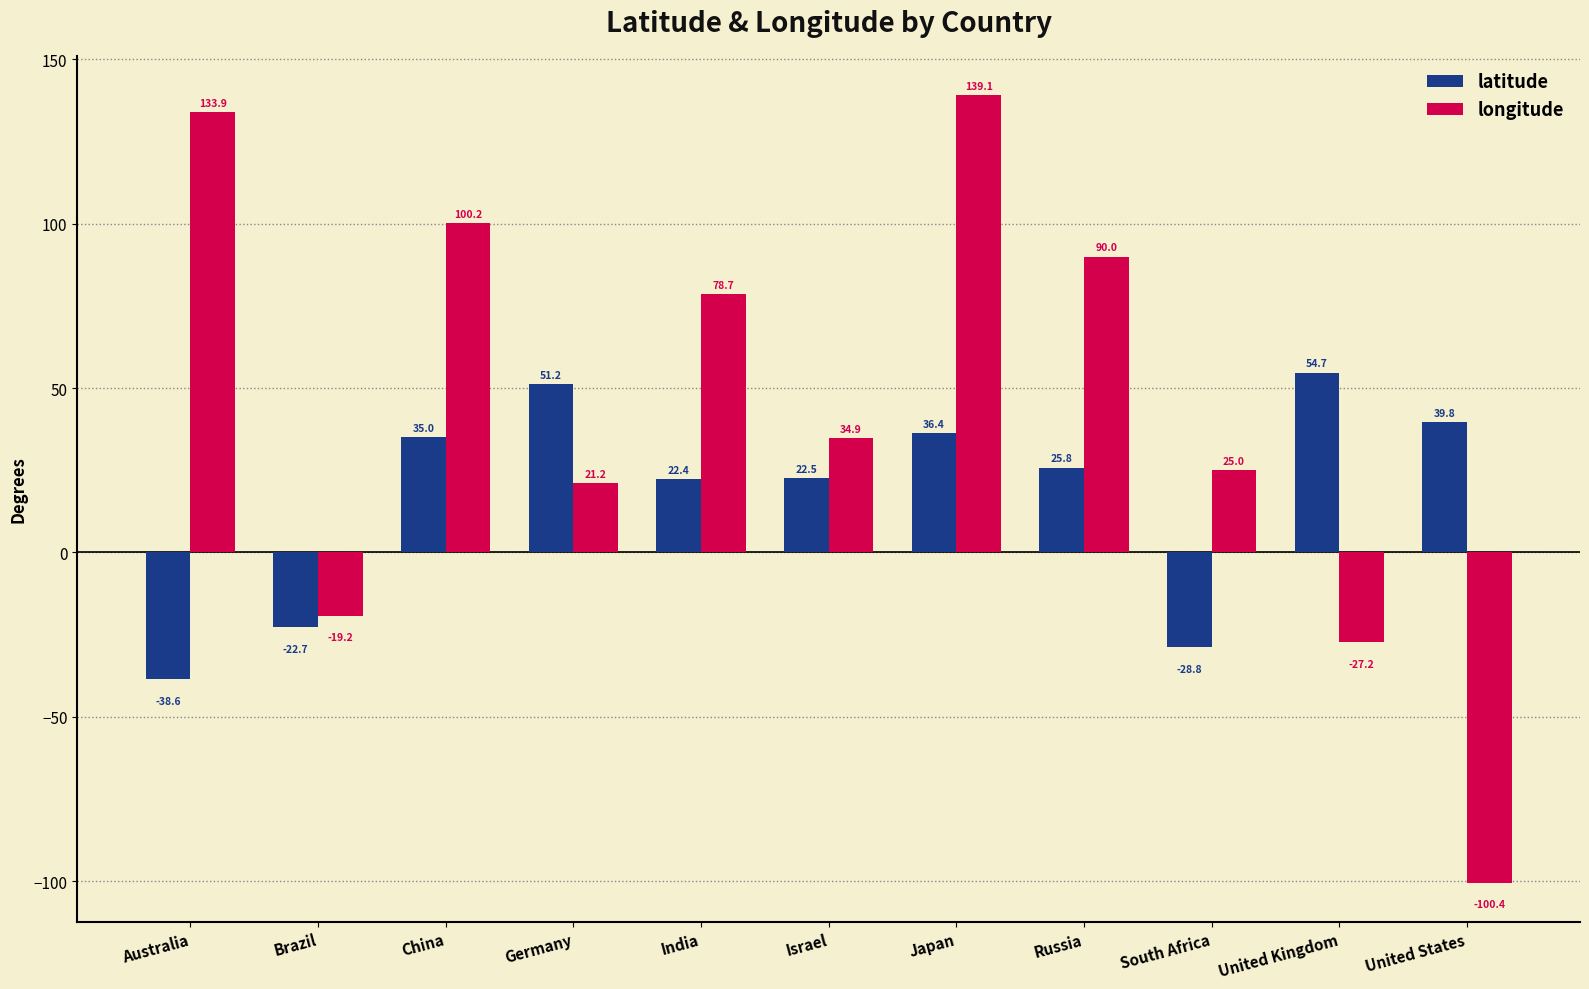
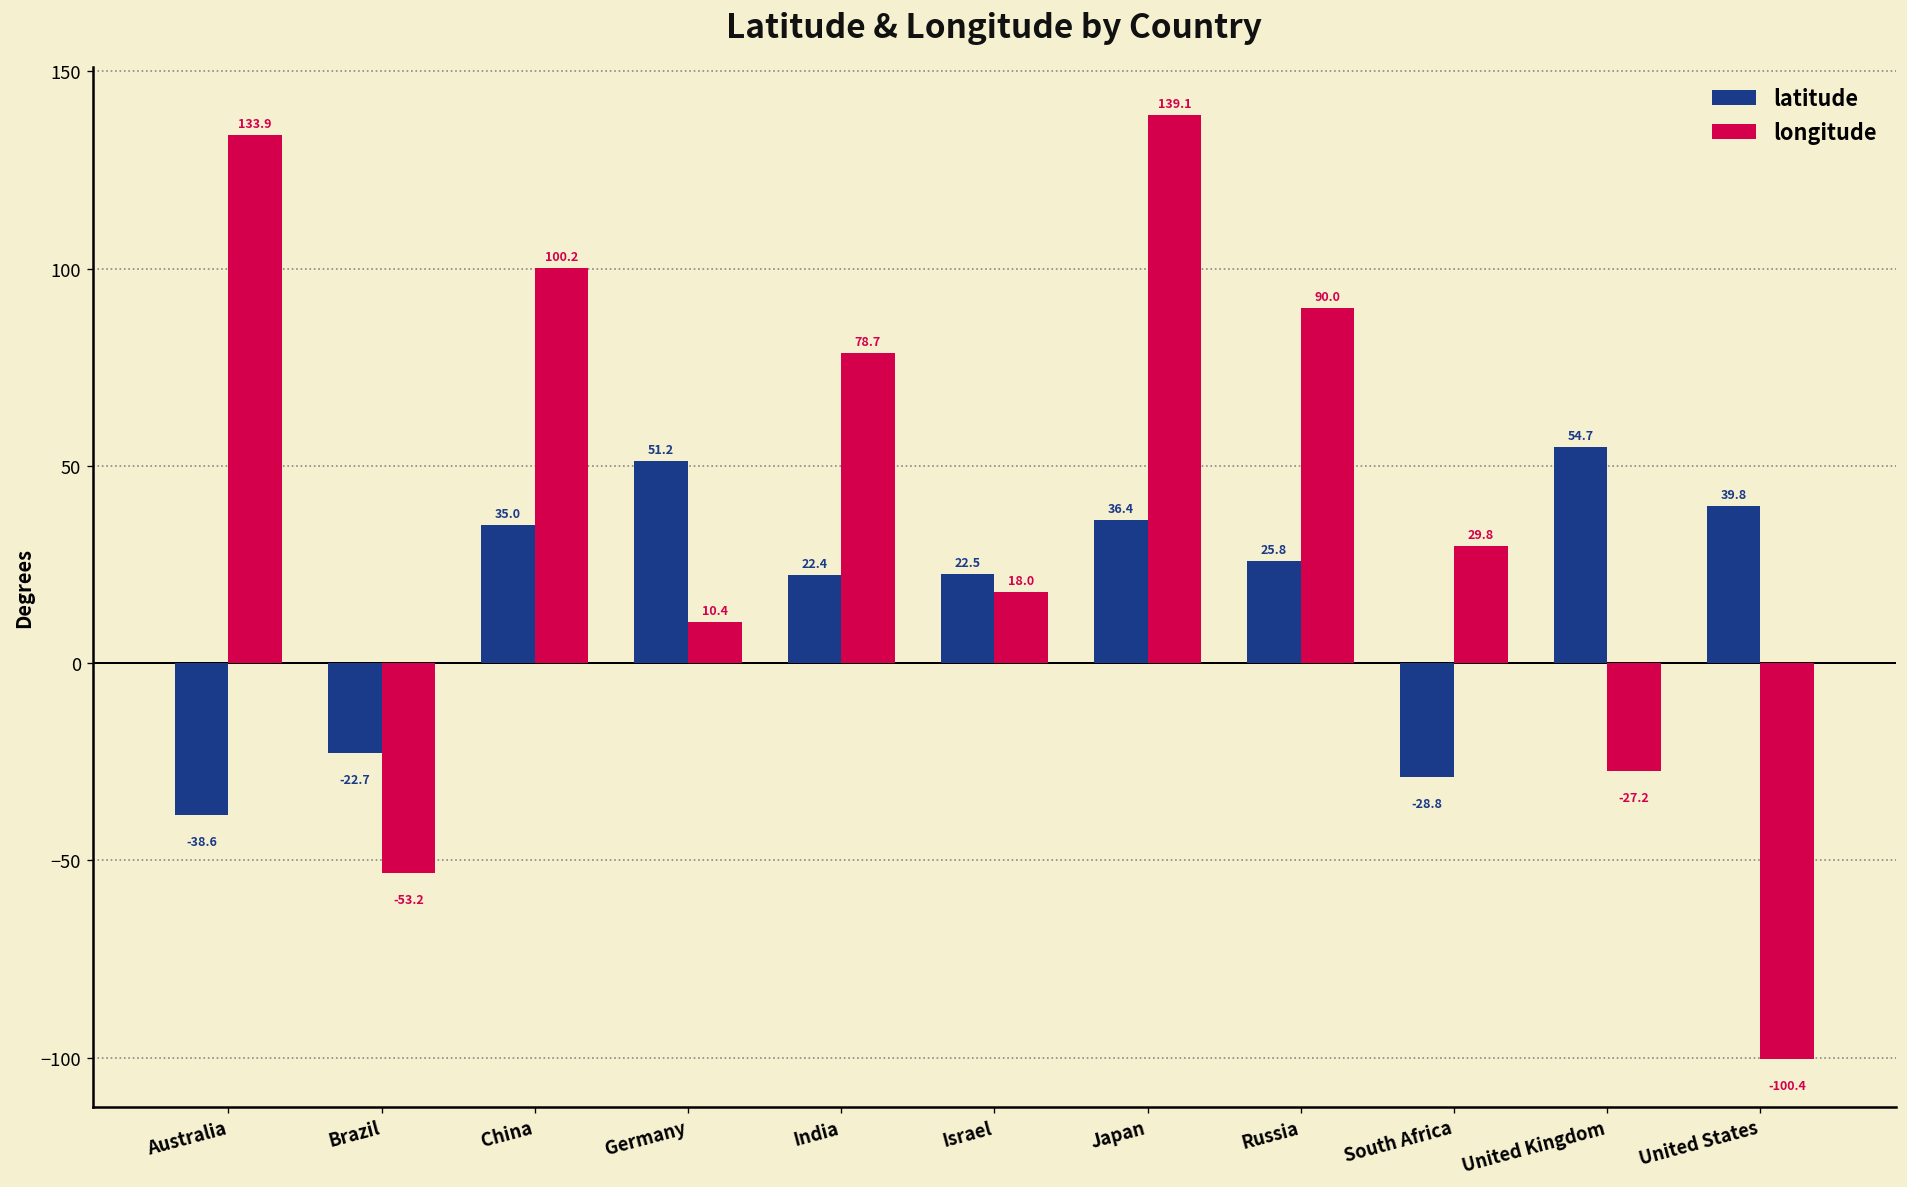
longitude, Brazil: -19.2 -> -53.2
longitude, Germany: 21.2 -> 10.4
longitude, Israel: 34.9 -> 18.0
longitude, South Africa: 25.0 -> 29.8
